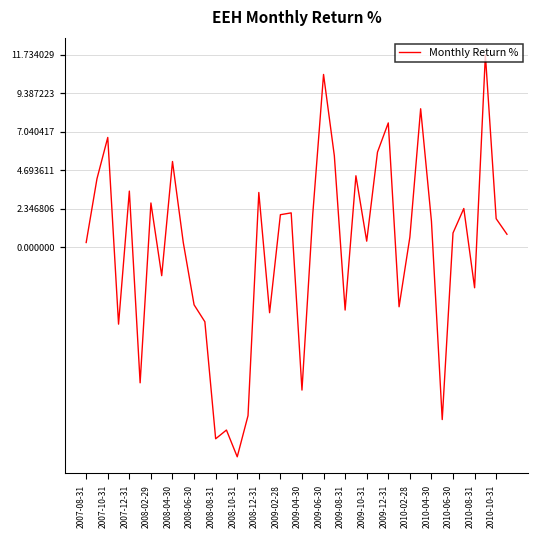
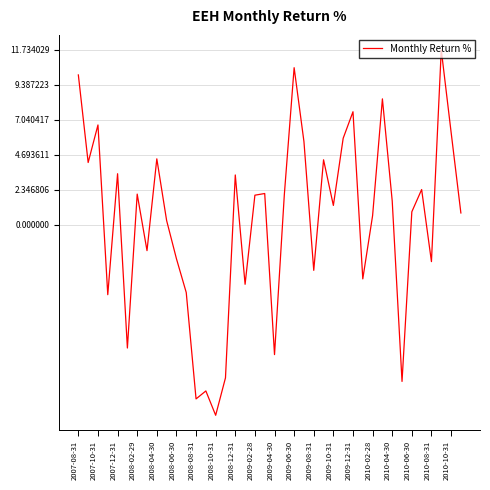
2007-08-31: 0.3 -> 10.1
2008-02-29: 2.7 -> 2.1
2008-04-30: 5.2 -> 4.4
2008-06-30: -3.5 -> -2.3
2009-08-31: -3.8 -> -3.0
2009-10-31: 0.4 -> 1.3
2010-10-31: 1.8 -> 6.2
